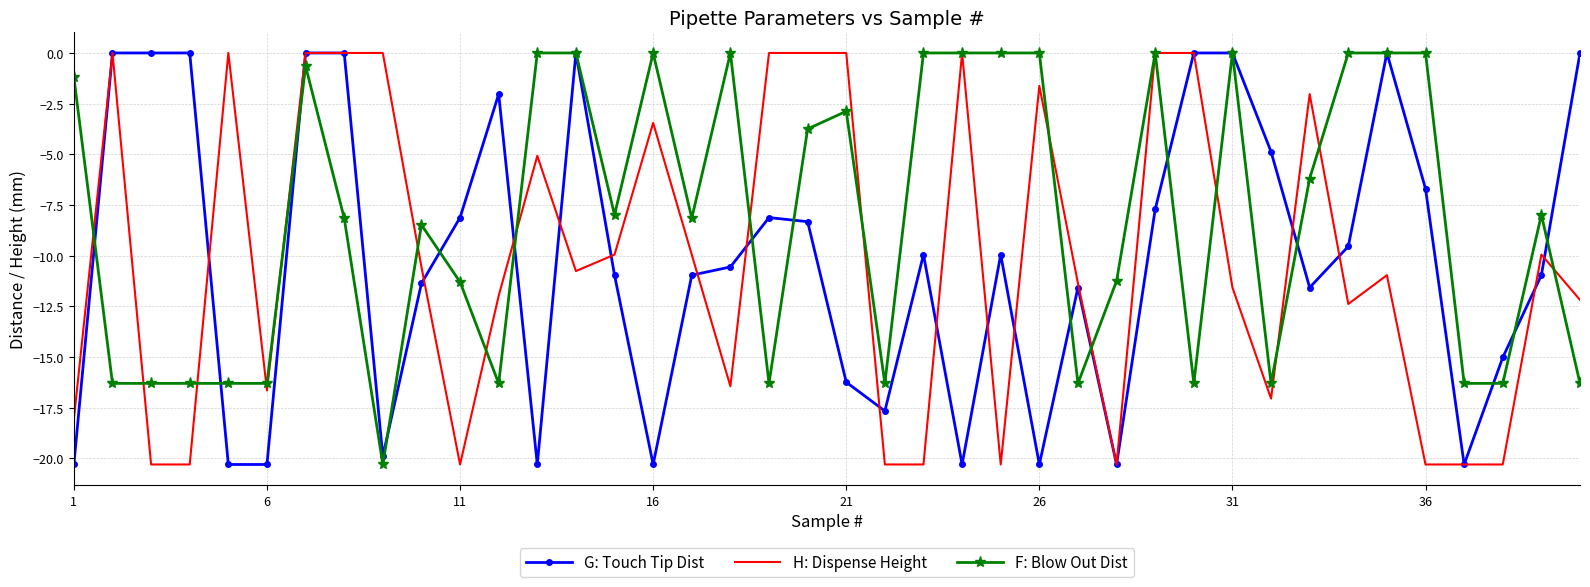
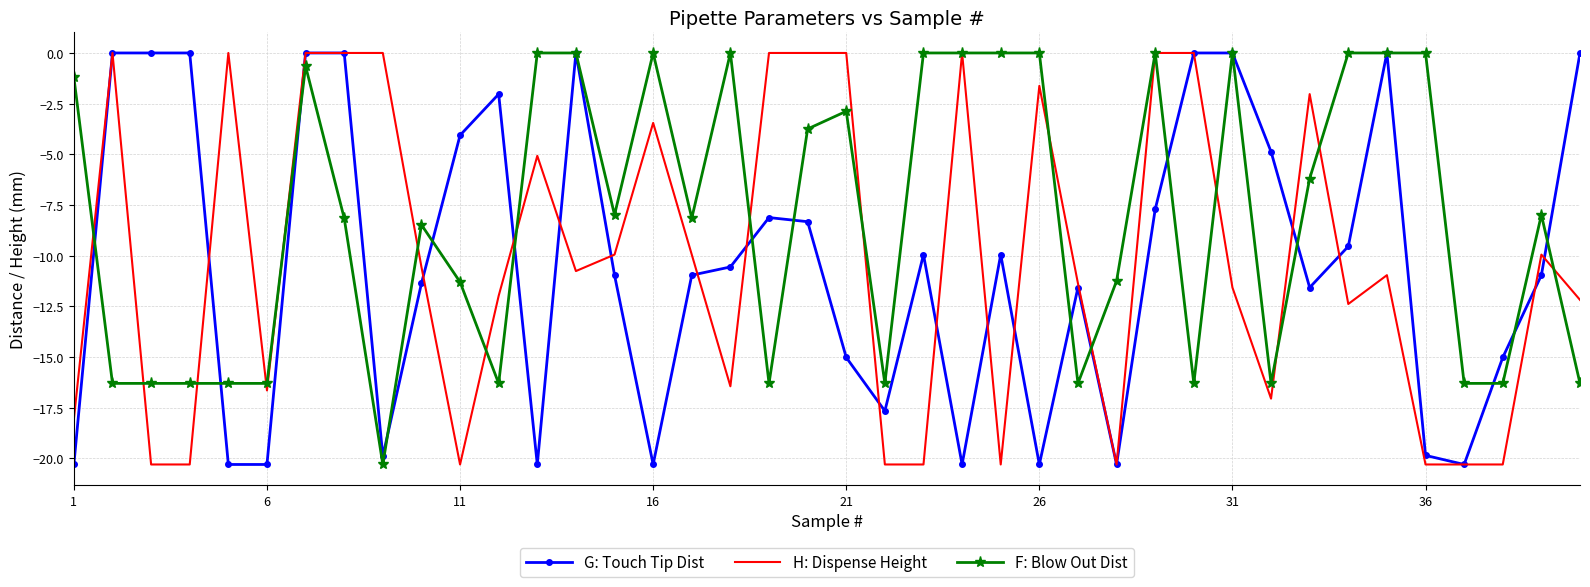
G: Touch Tip Dist, 11: -8.1 -> -4.1
G: Touch Tip Dist, 21: -16.2 -> -15.0
G: Touch Tip Dist, 36: -6.7 -> -19.9
